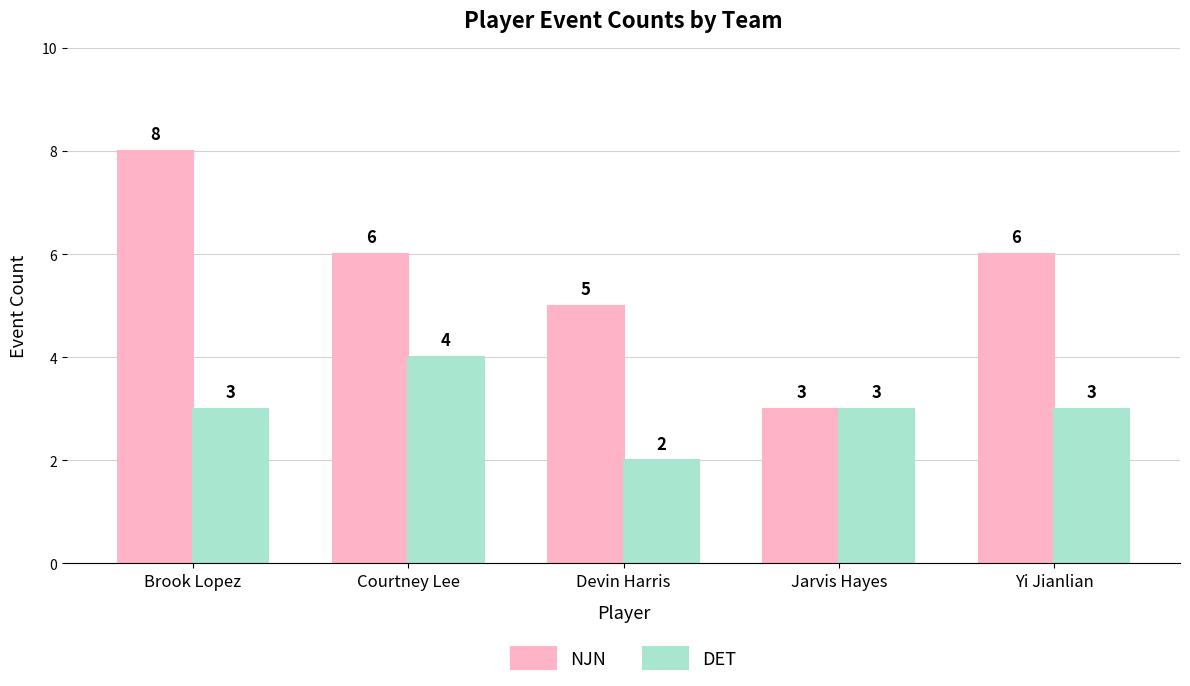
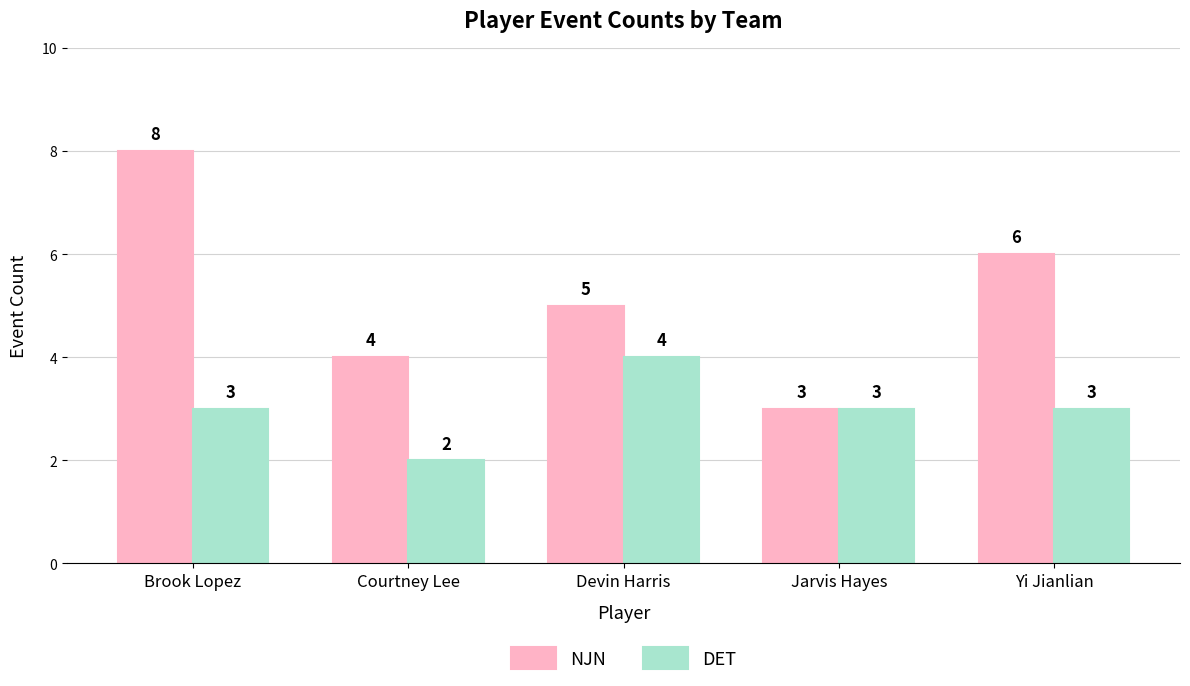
NJN, Courtney Lee: 6 -> 4
DET, Courtney Lee: 4 -> 2
DET, Devin Harris: 2 -> 4
